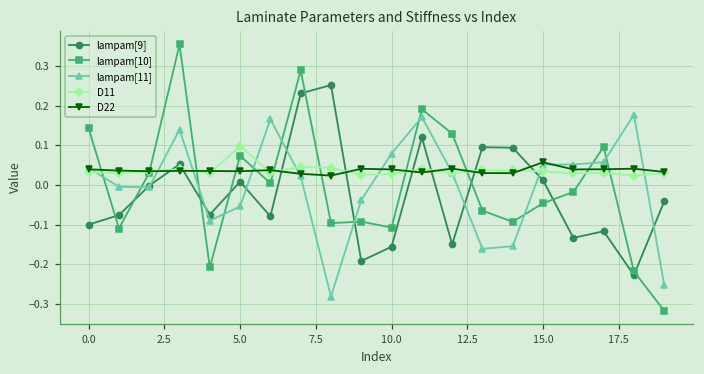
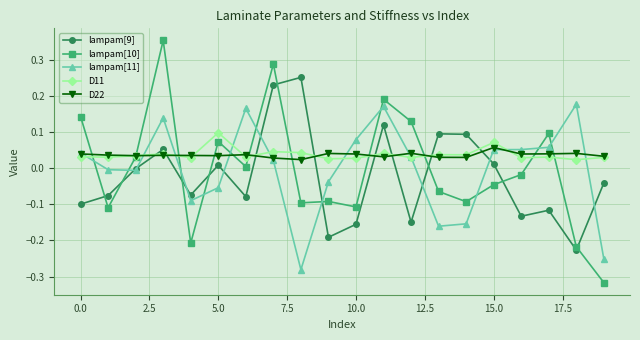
D11, 15.0: 0.03 -> 0.07
